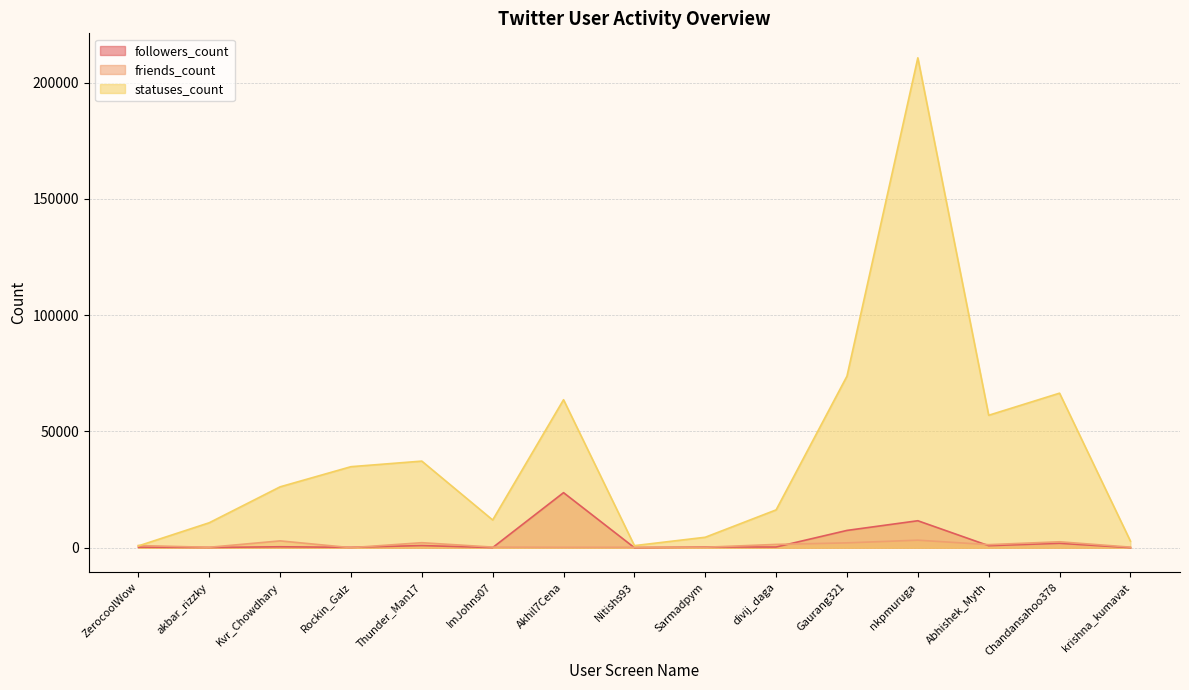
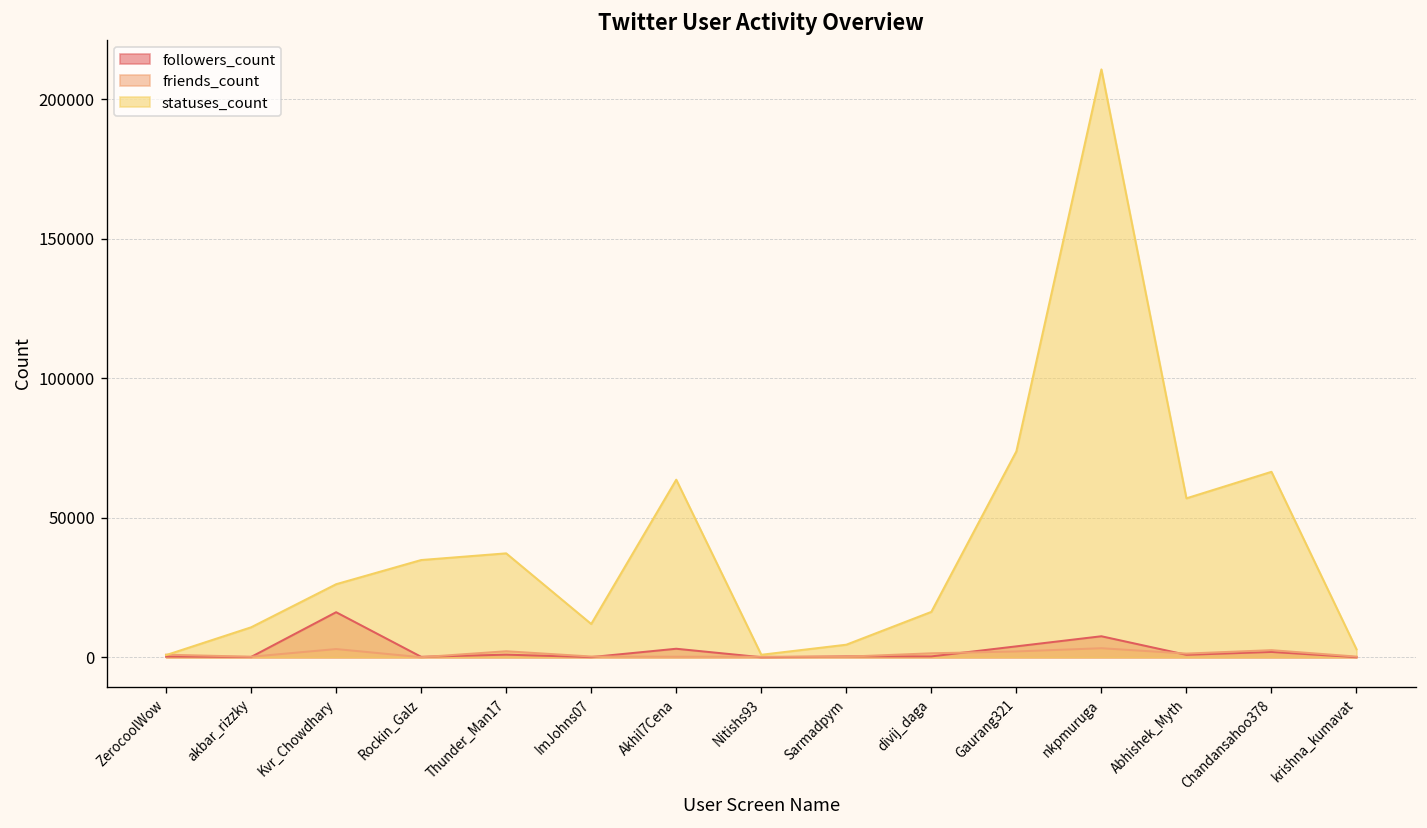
followers_count, Kvr_Chowdhary: 0 -> 16000
followers_count, Akhil7Cena: 24000 -> 3000
followers_count, Gaurang321: 7000 -> 4000
followers_count, nkpmuruga: 12000 -> 8000
